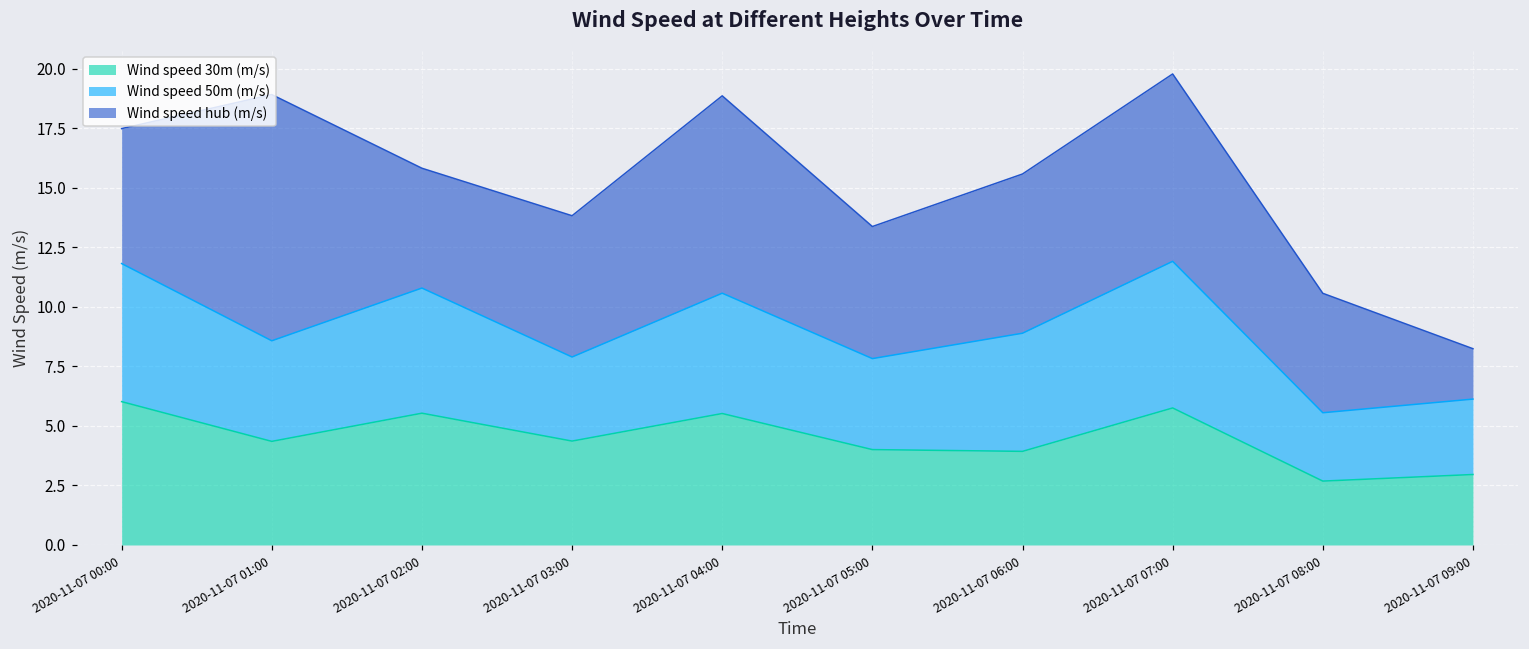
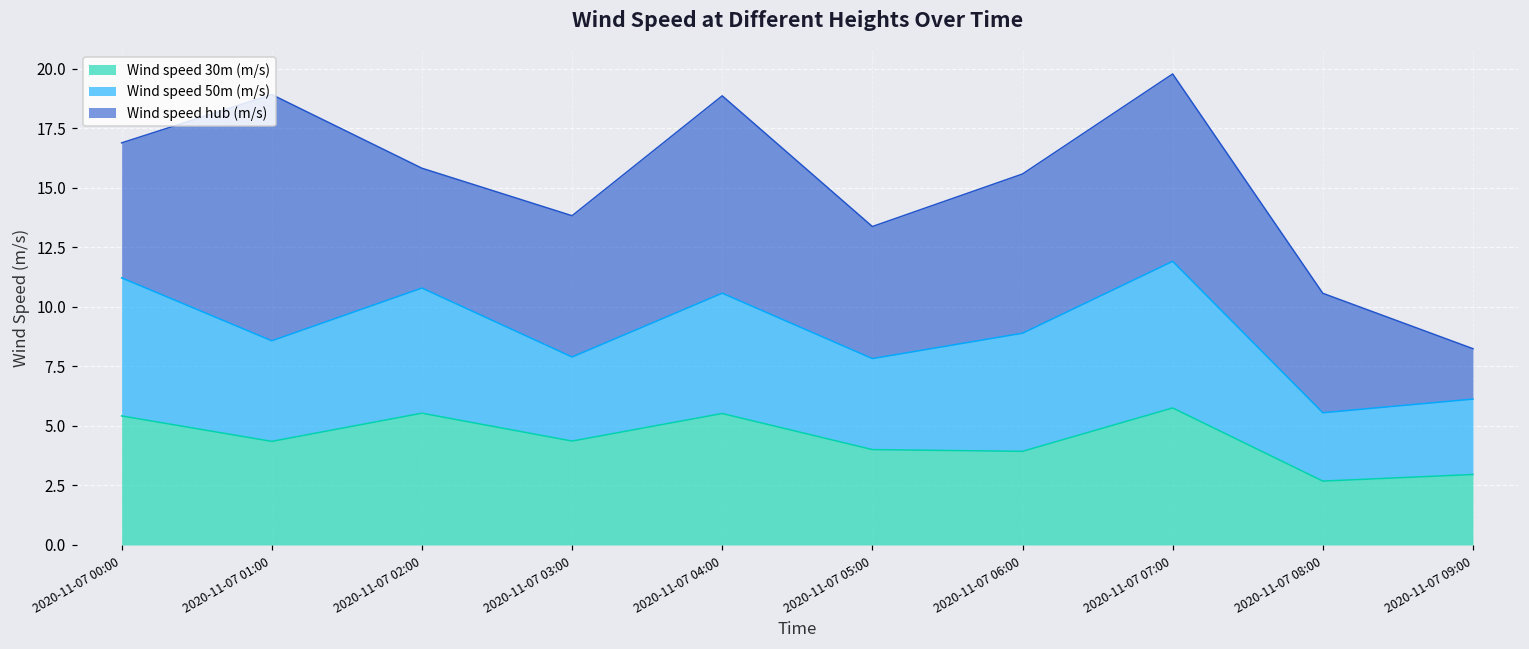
Wind speed 30m (m/s), 2020-11-07 00:00: 6.0 -> 5.4
